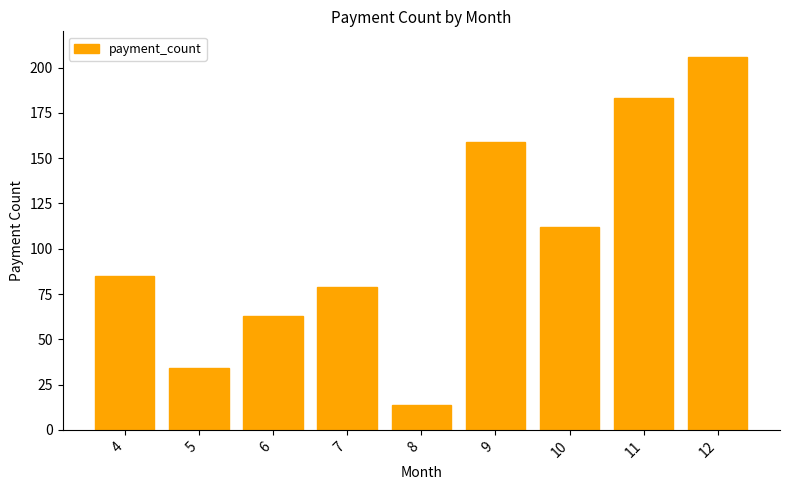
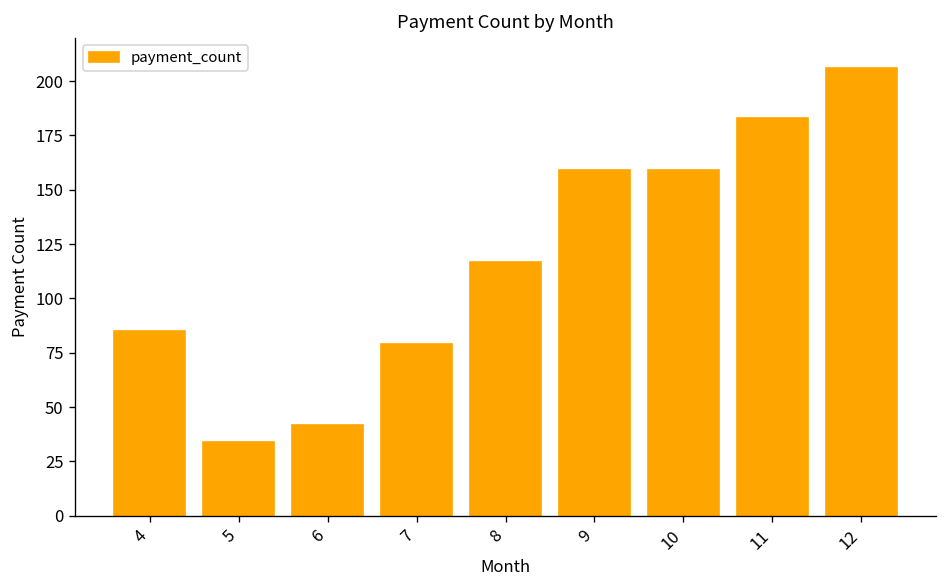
6: 63 -> 42
8: 14 -> 117
10: 112 -> 159
